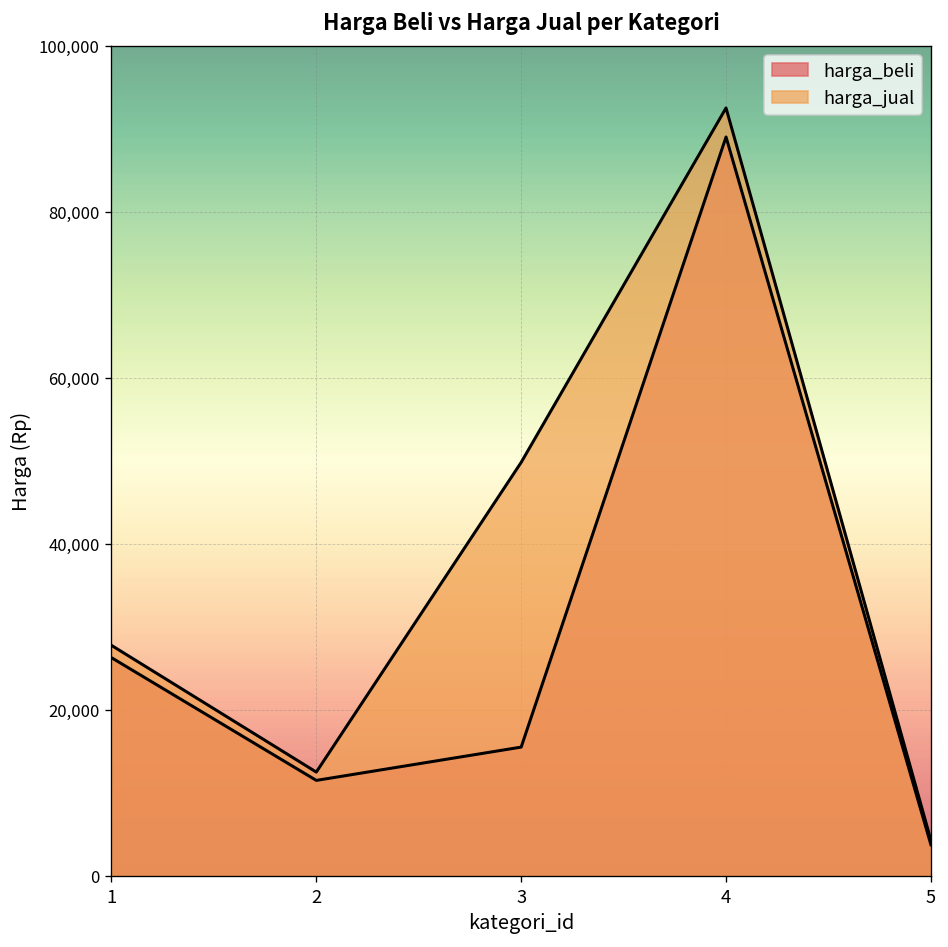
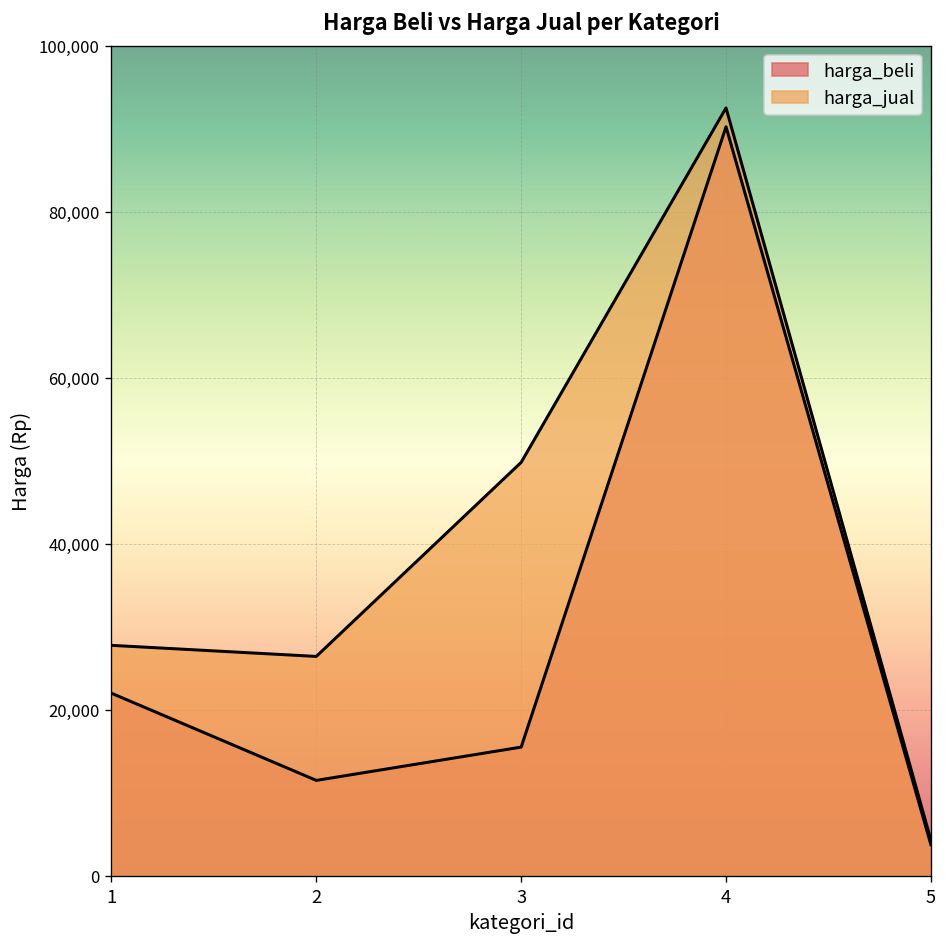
harga_beli, 1: 26,000 -> 22,000
harga_jual, 2: 13,000 -> 26,000
harga_beli, 4: 89,000 -> 90,000
